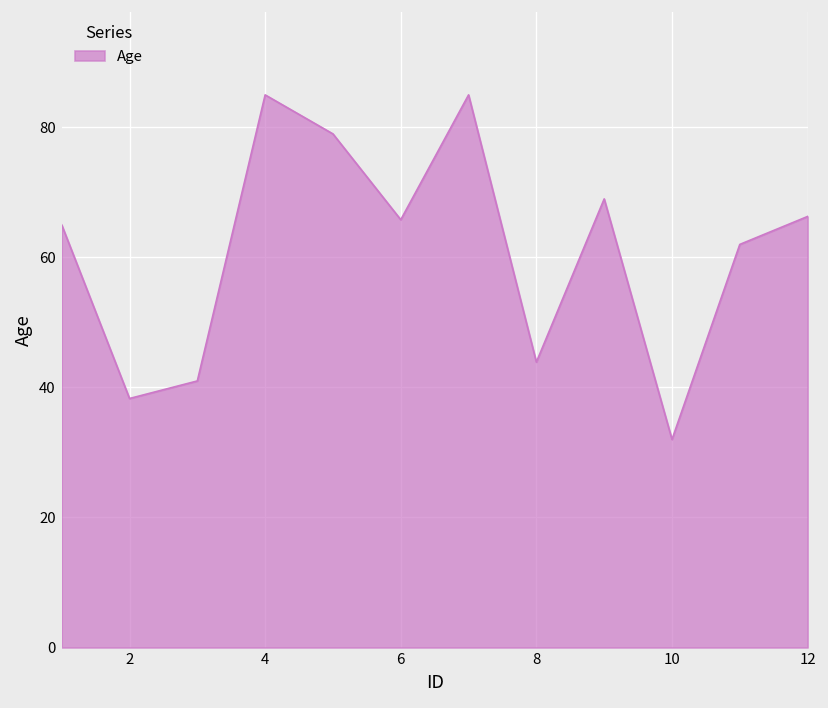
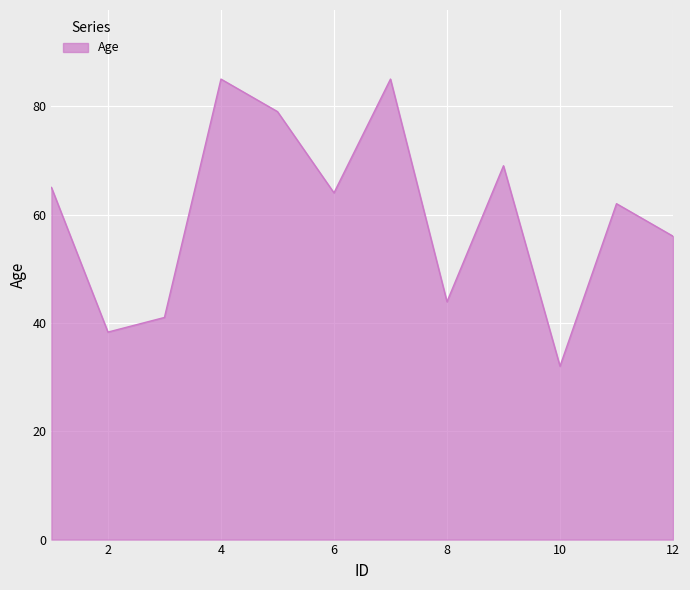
6: 66 -> 64
12: 66 -> 56
